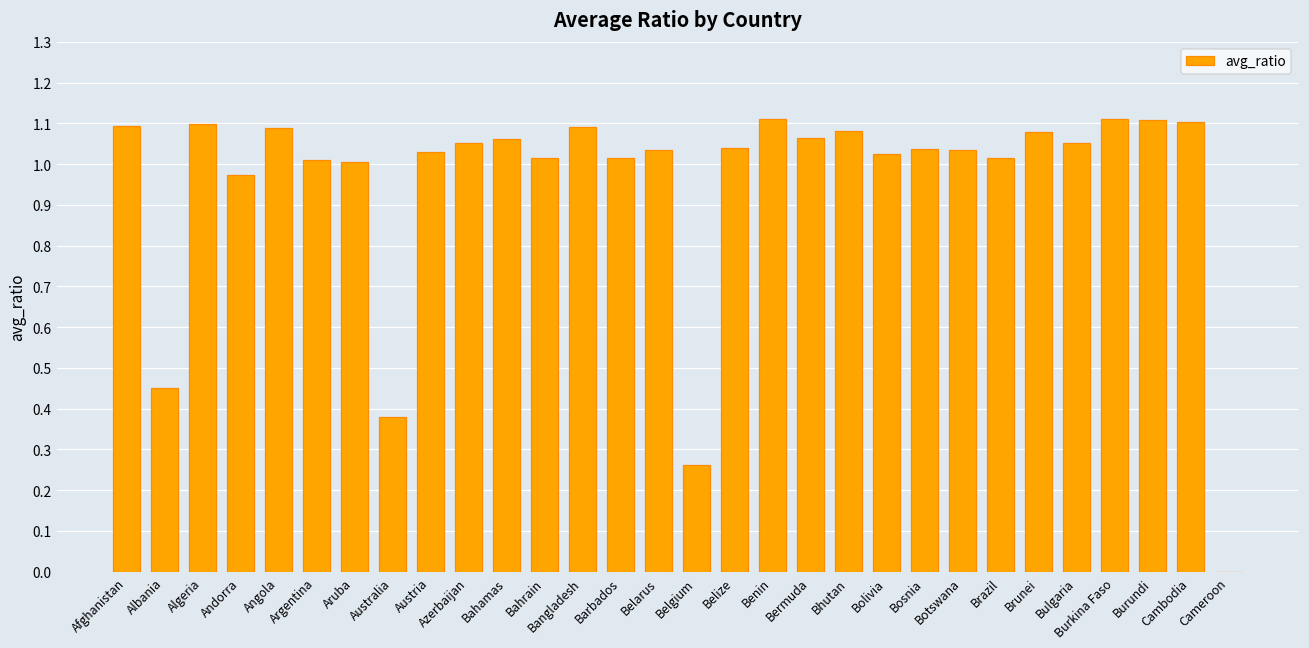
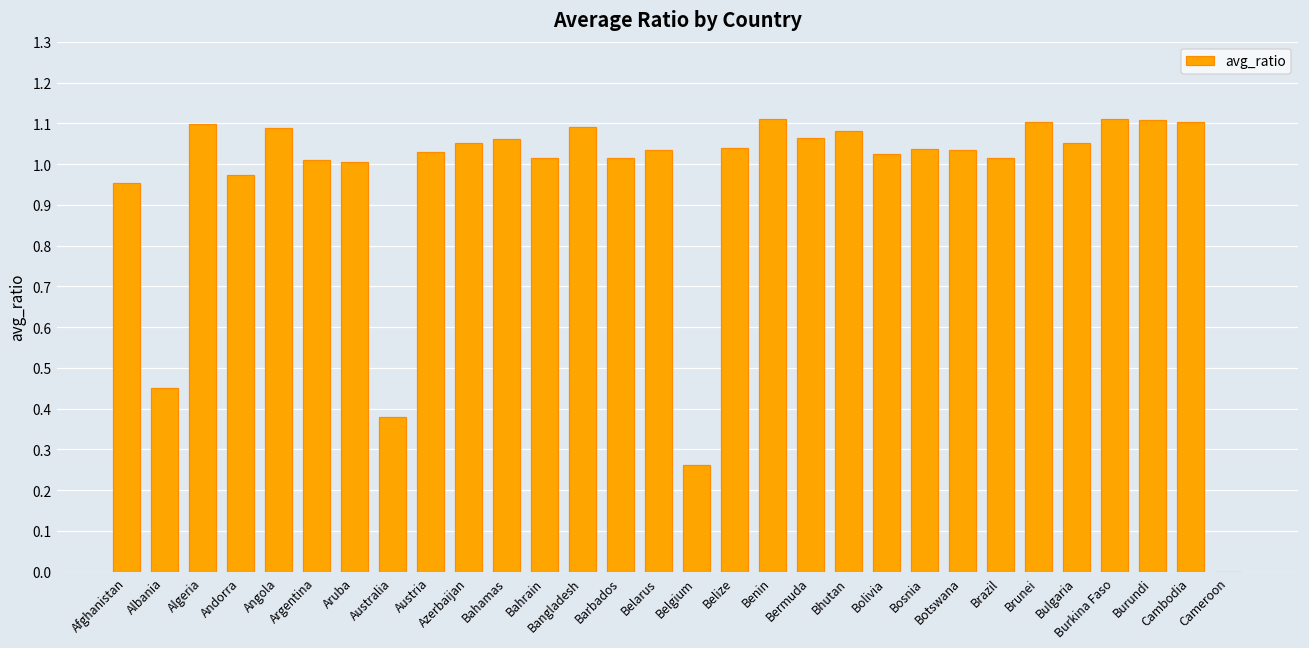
Afghanistan: 1.09 -> 0.95
Brunei: 1.08 -> 1.10
